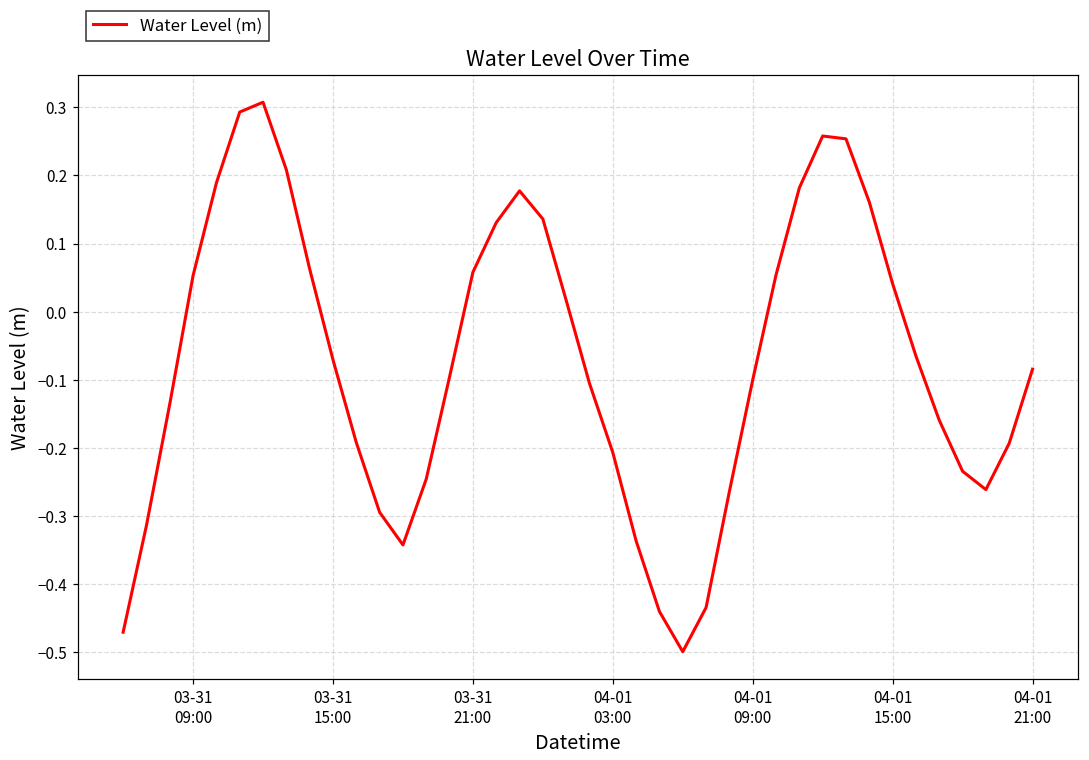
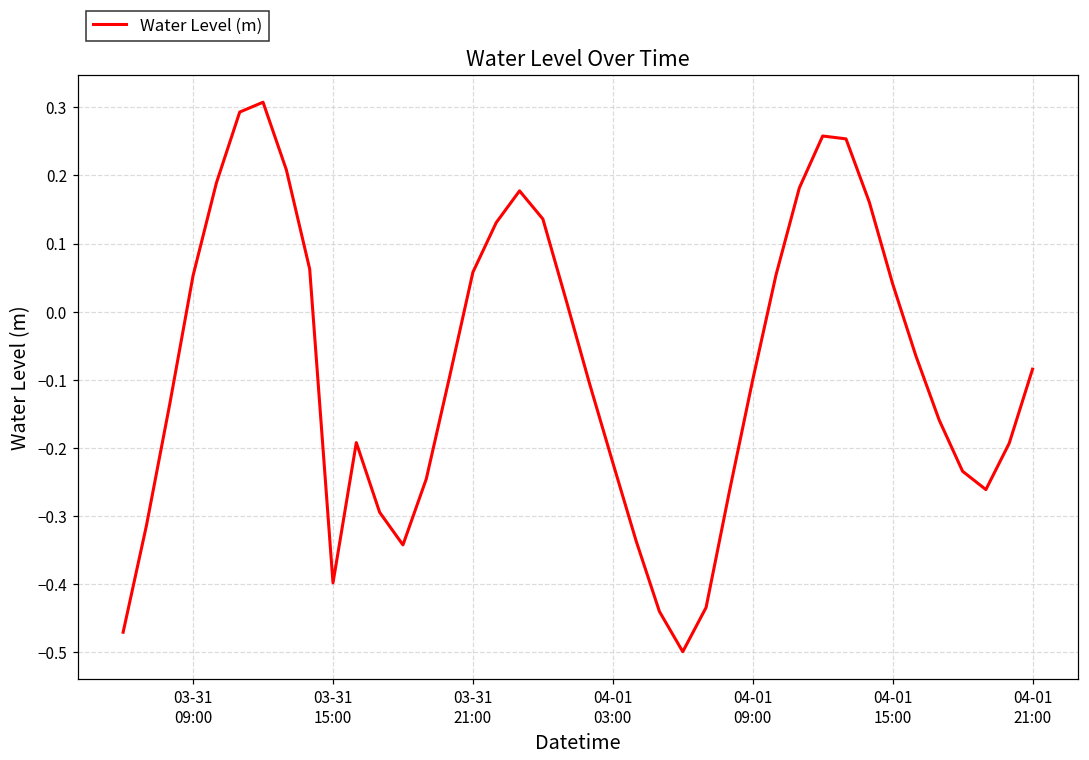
03-31 15:00: -0.07 -> -0.40
04-01 03:00: -0.21 -> -0.22
